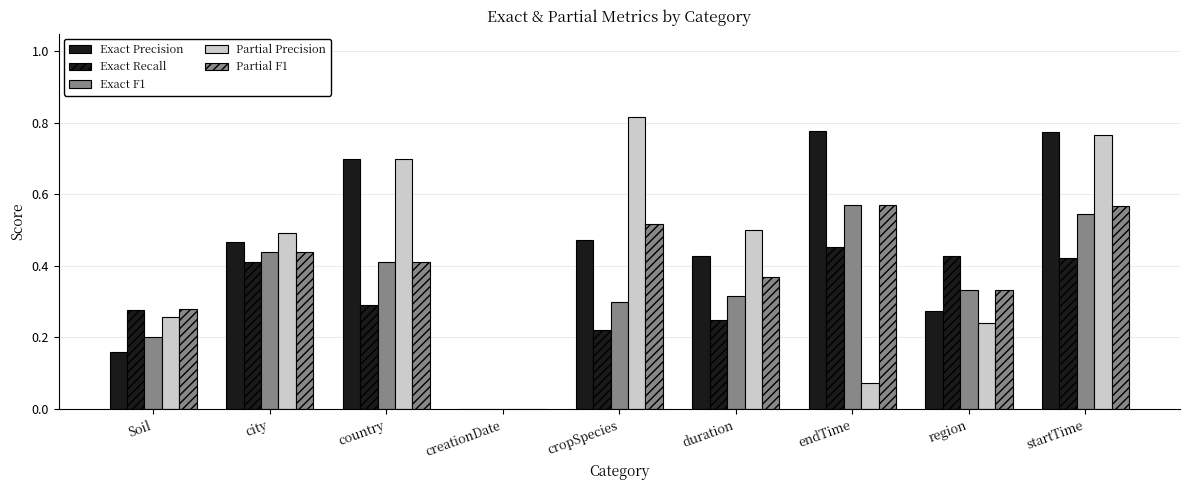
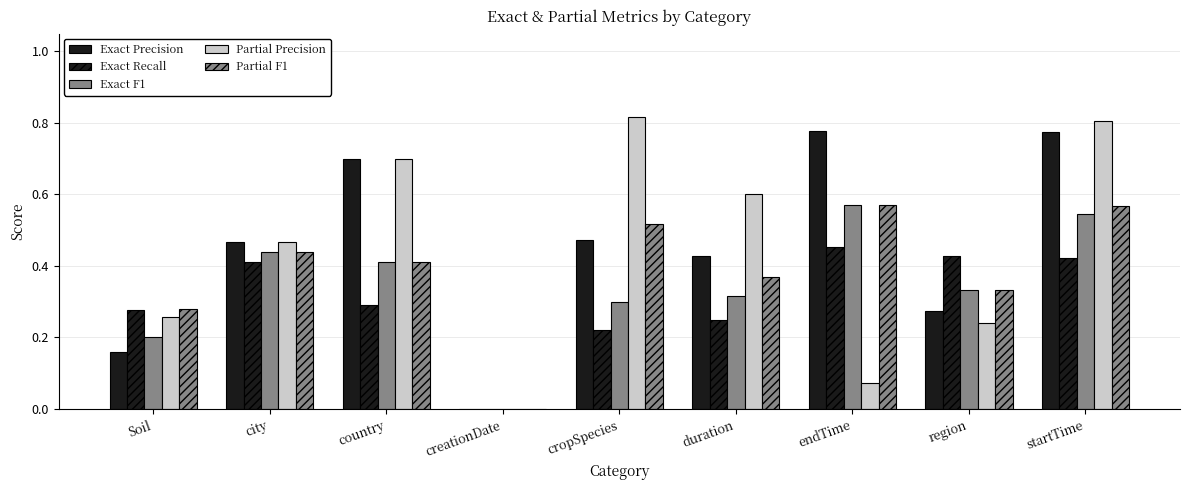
Partial Precision, city: 0.49 -> 0.47
Partial Precision, duration: 0.5 -> 0.6
Partial Precision, startTime: 0.77 -> 0.81
